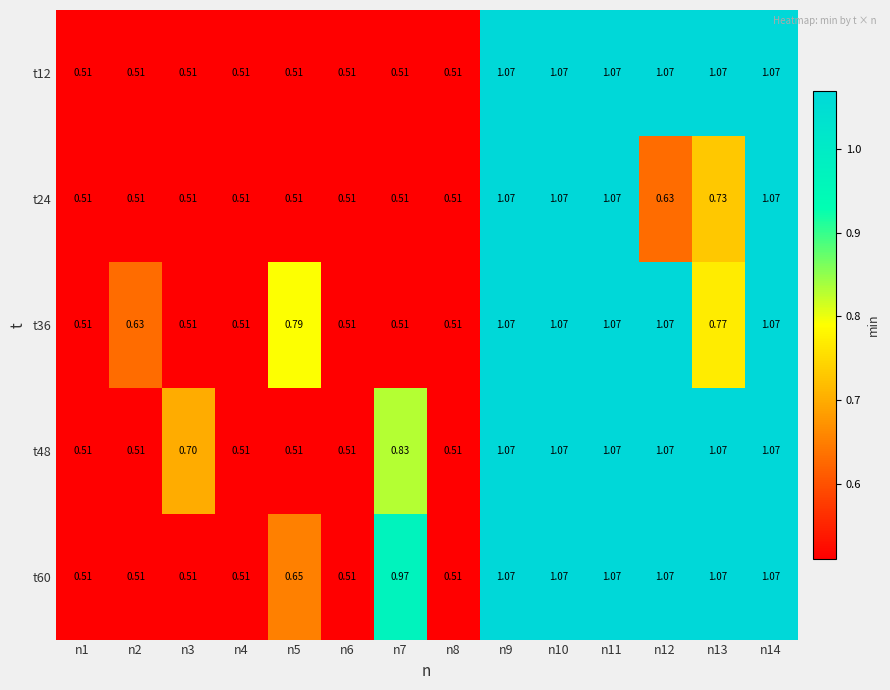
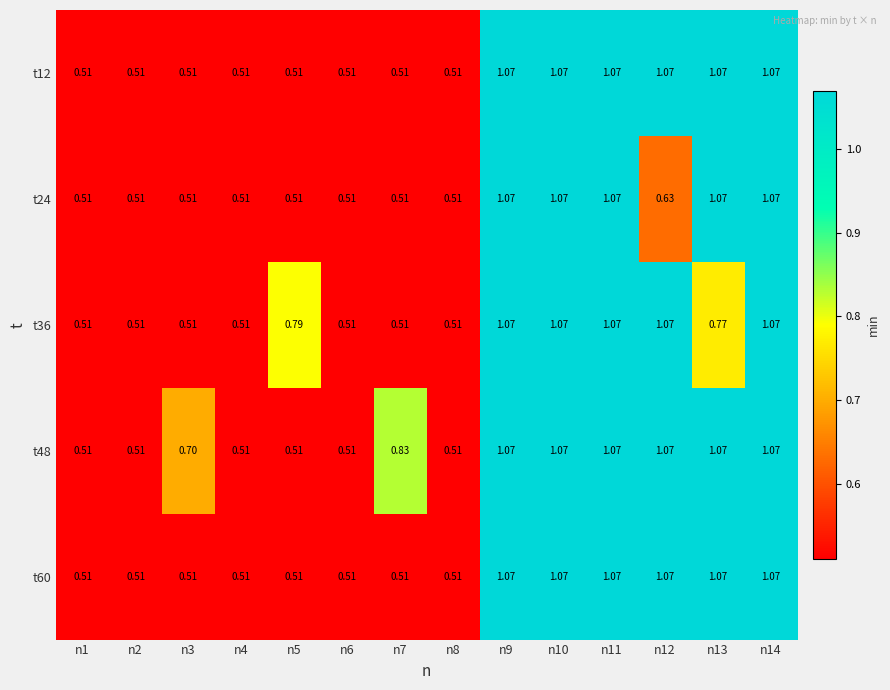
t24, n13: 0.73 -> 1.07
t36, n2: 0.63 -> 0.51
t60, n5: 0.65 -> 0.51
t60, n7: 0.97 -> 0.51
